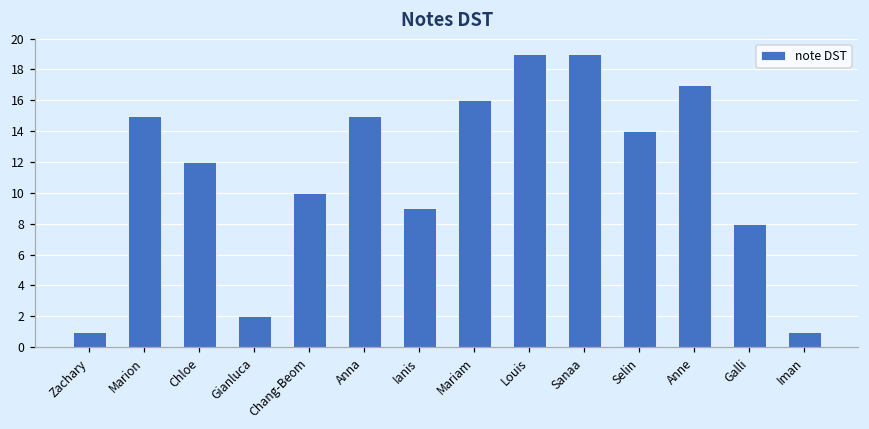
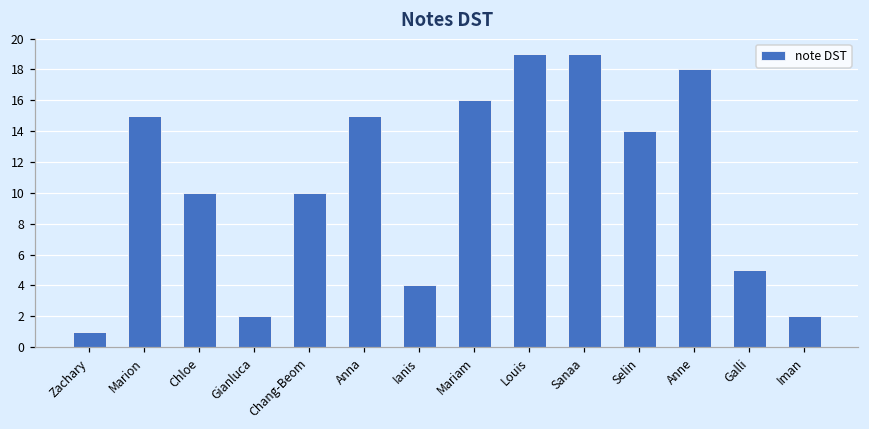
Chloe: 12 -> 10
Ianis: 9 -> 4
Anne: 17 -> 18
Galli: 8 -> 5
Iman: 1 -> 2
